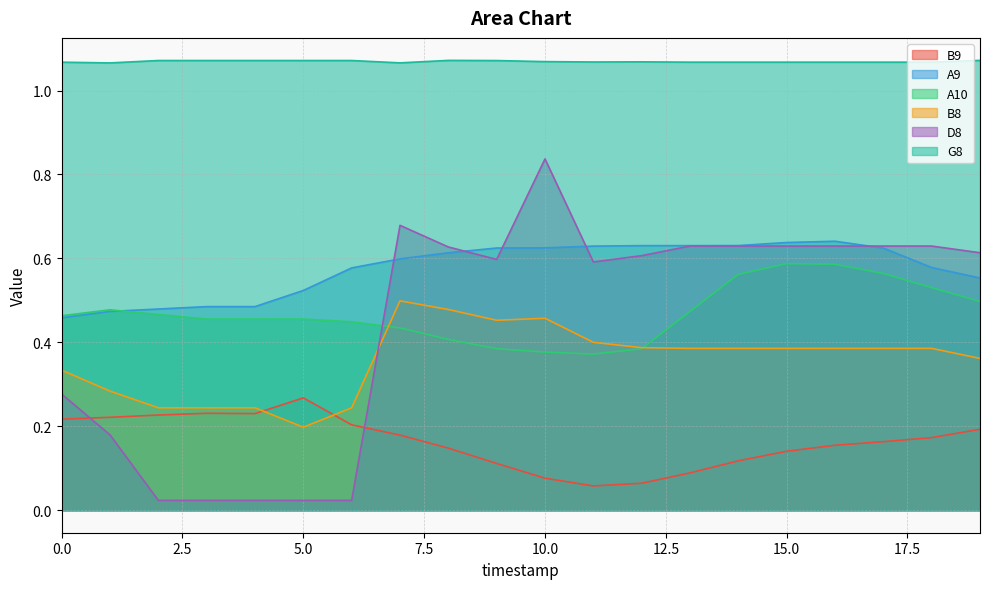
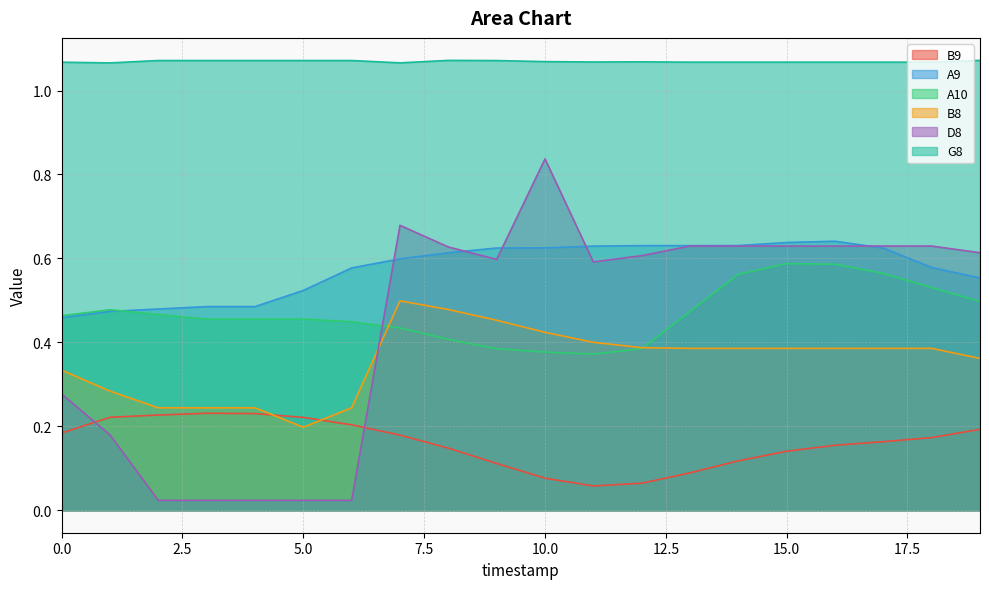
B9, 0.0: 0.22 -> 0.18
B9, 5.0: 0.27 -> 0.22
B8, 10.0: 0.46 -> 0.42
